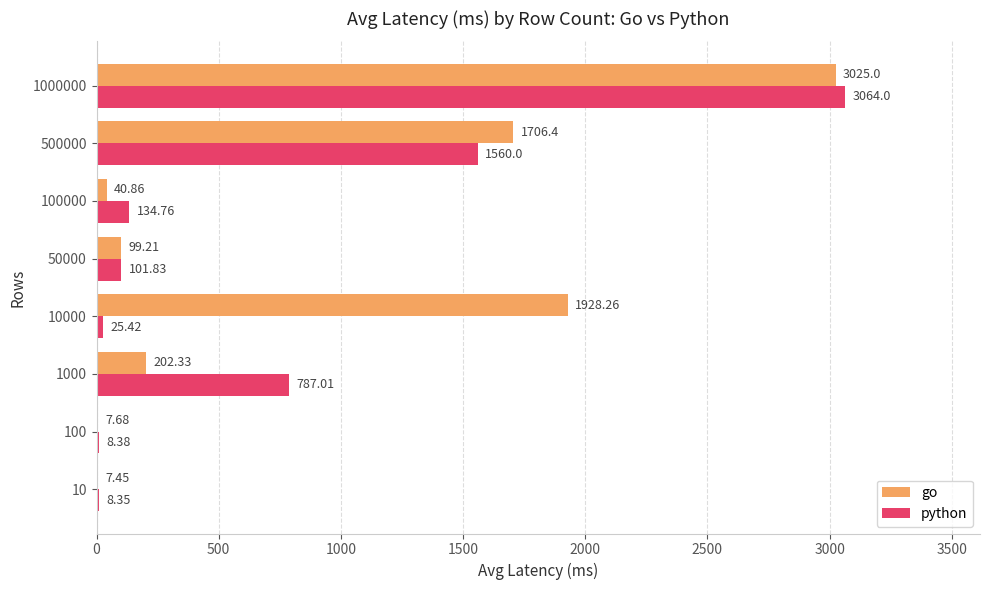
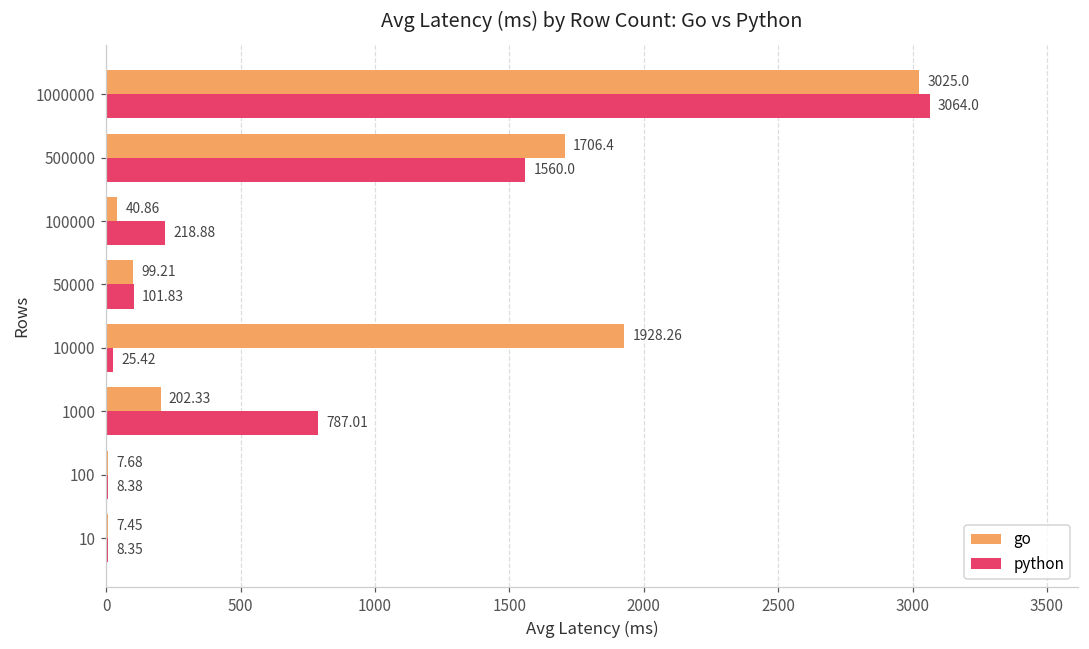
python, 100000: 134.76 -> 218.88
